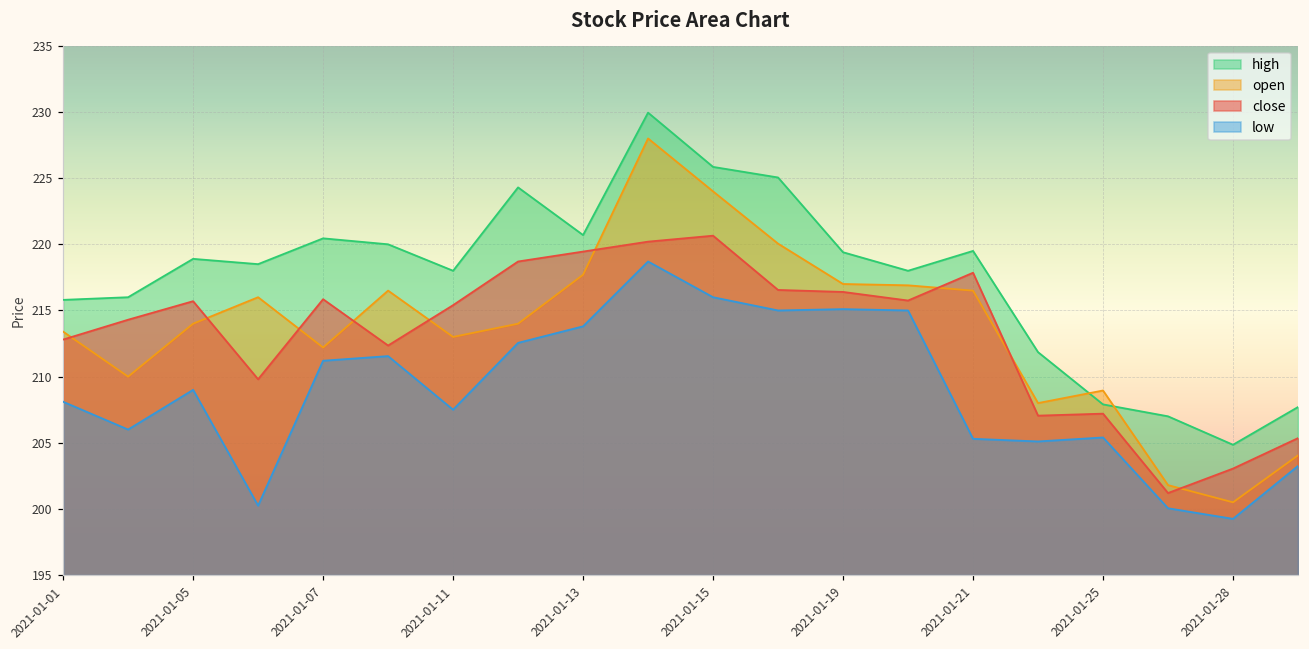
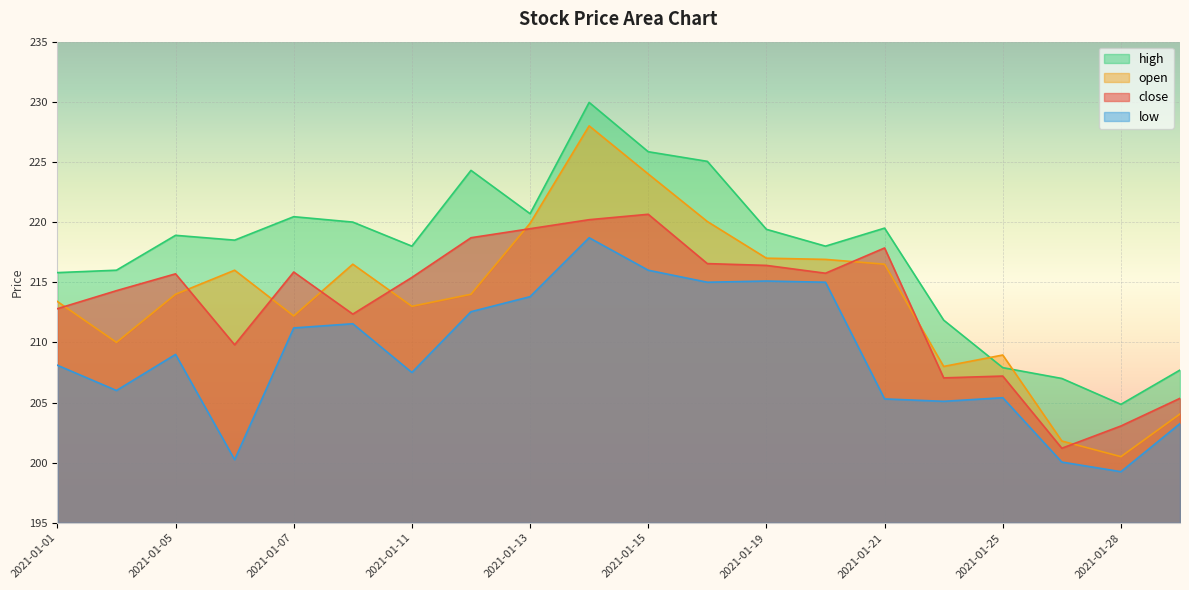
open, 2021-01-13: 217.7 -> 219.9
